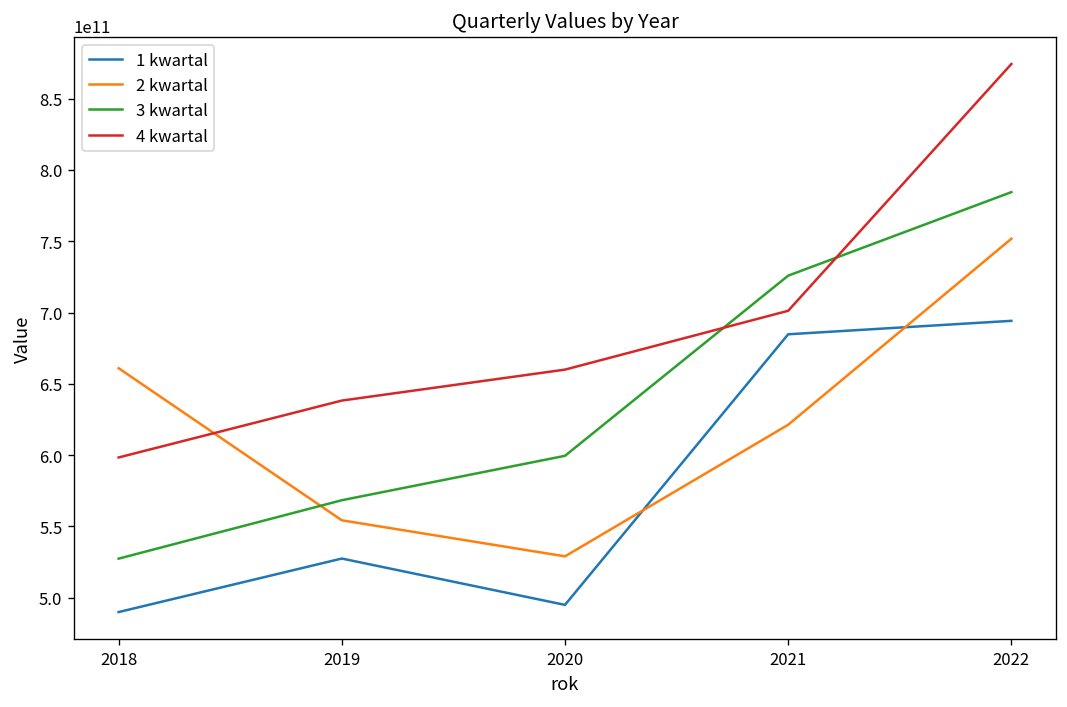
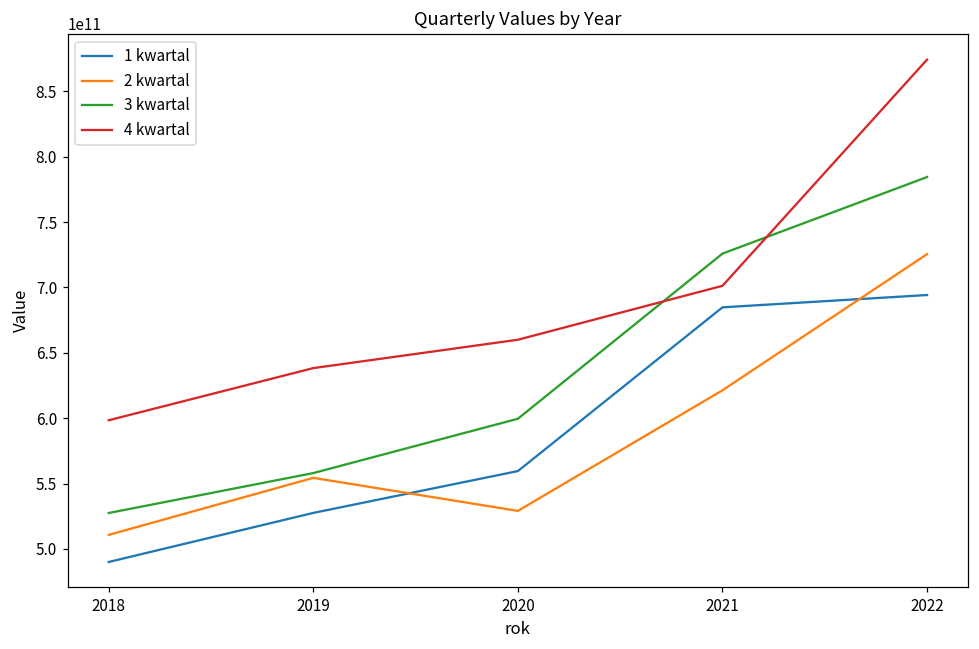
2 kwartal, 2018: 661000000000 -> 511000000000
3 kwartal, 2019: 568000000000 -> 558000000000
1 kwartal, 2020: 495000000000 -> 560000000000
2 kwartal, 2022: 752000000000 -> 725000000000
